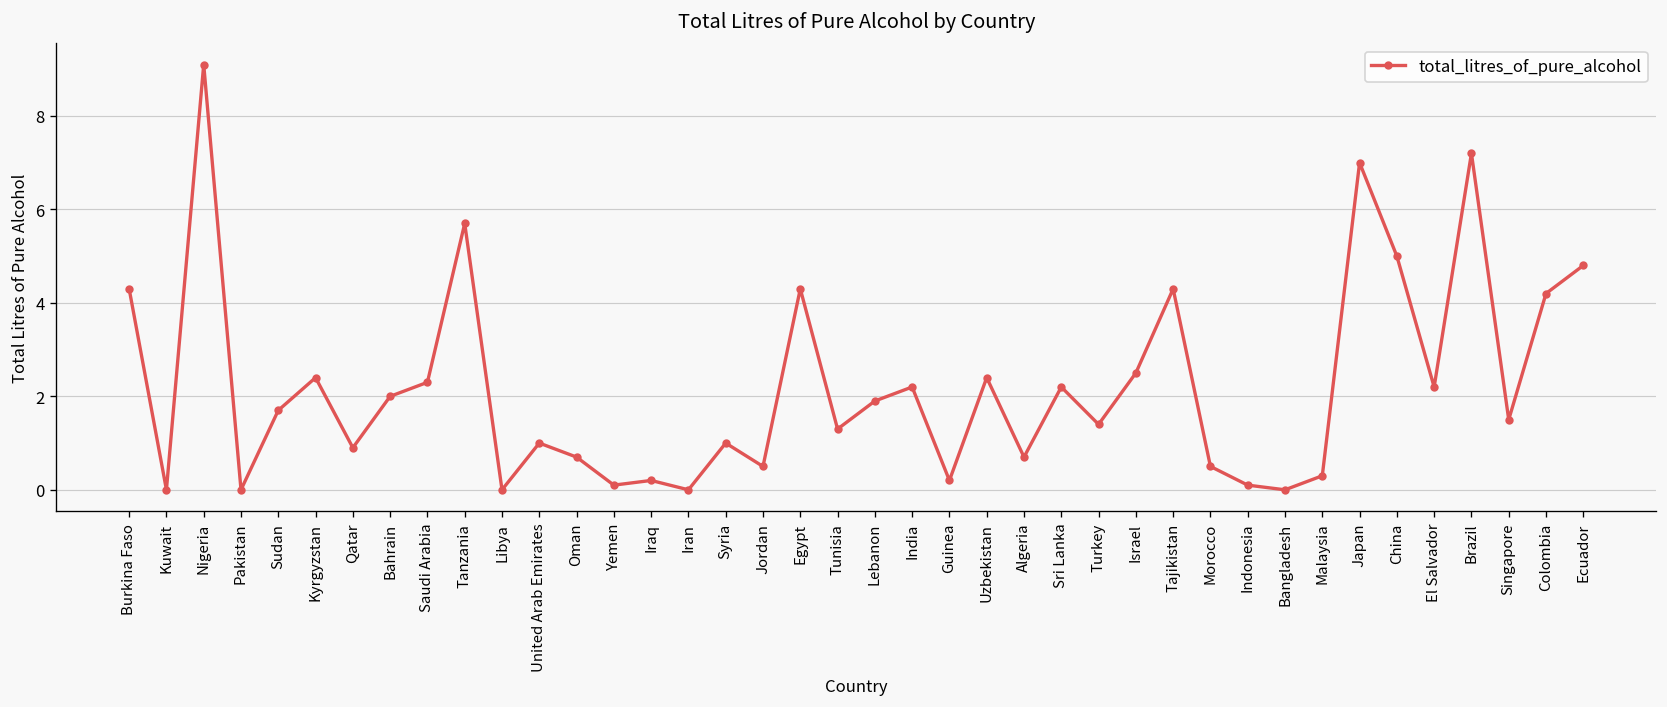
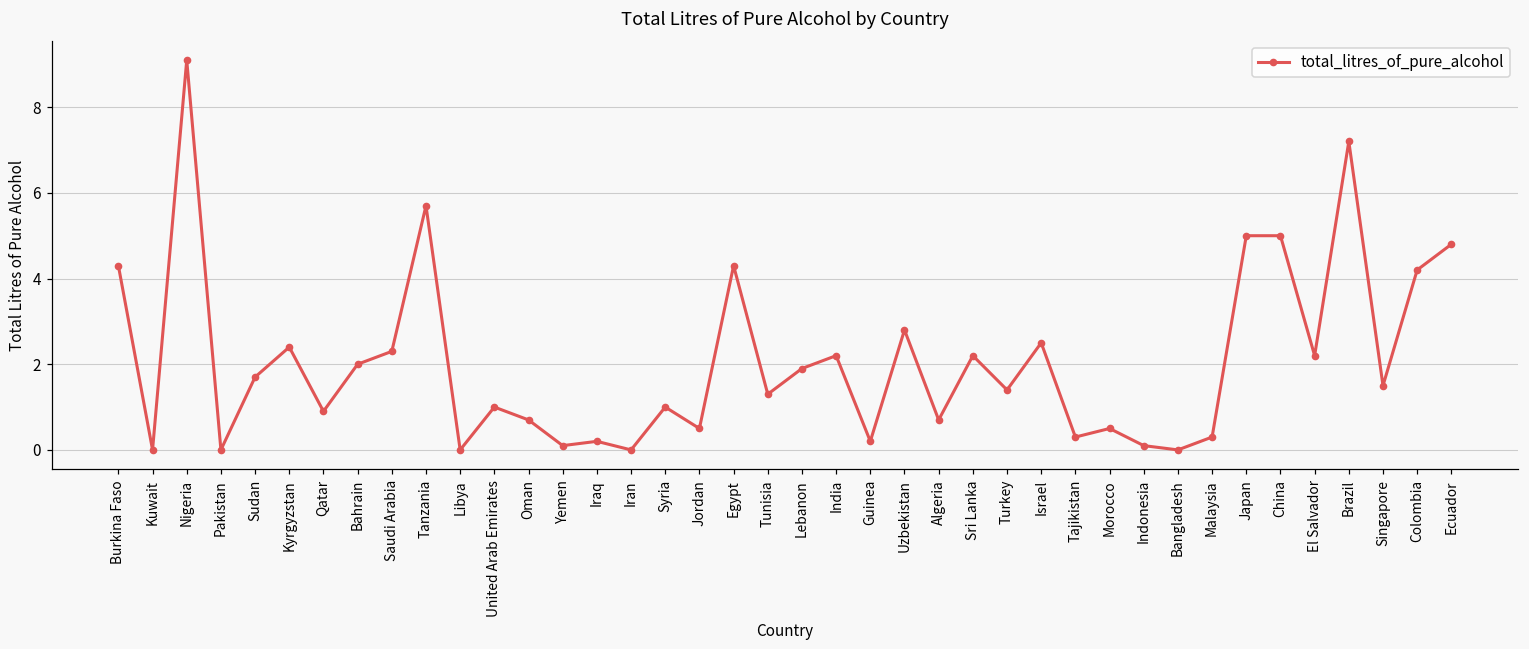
Uzbekistan: 2.4 -> 2.8
Tajikistan: 4.3 -> 0.3
Japan: 7 -> 5
